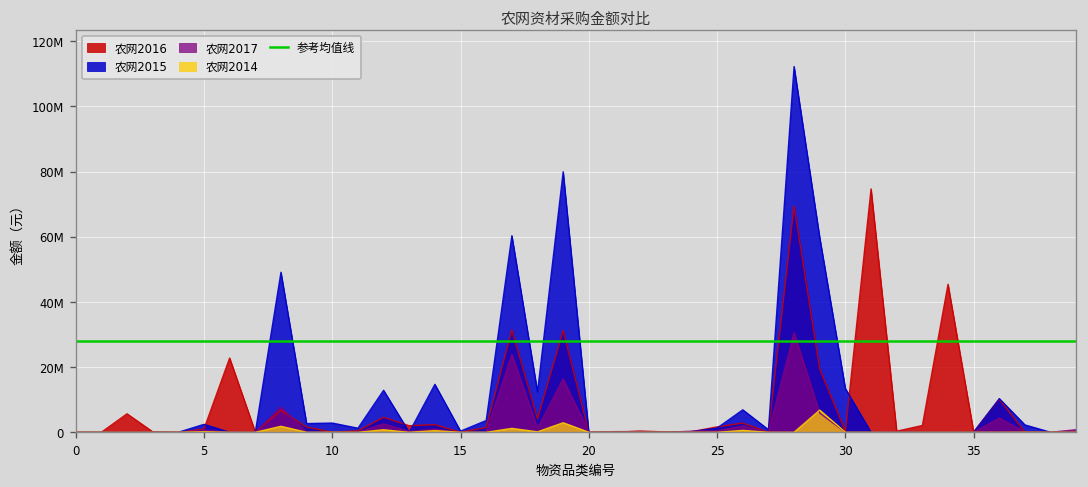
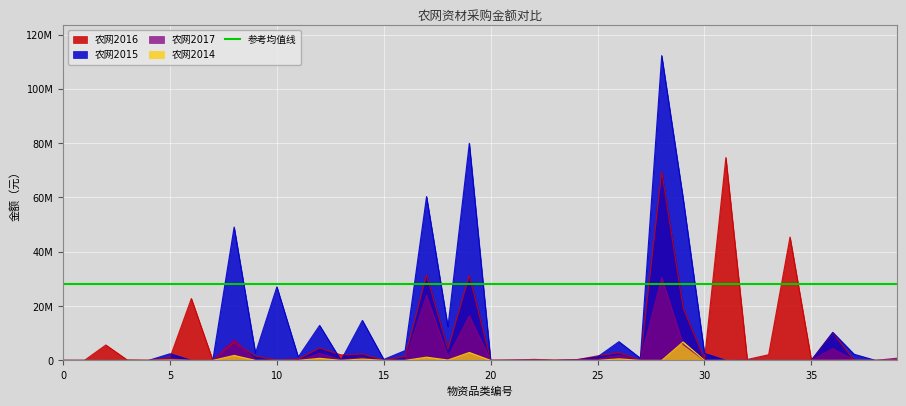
农网2015, 10: 3000000 -> 27000000
农网2015, 30: 13000000 -> 3000000
